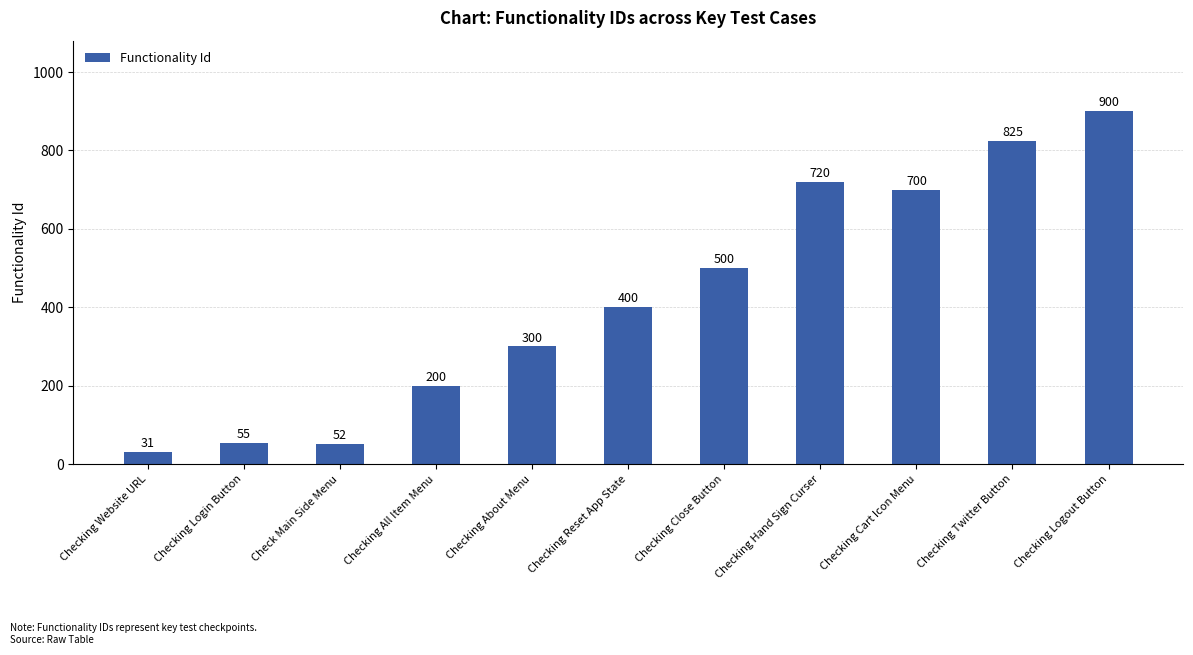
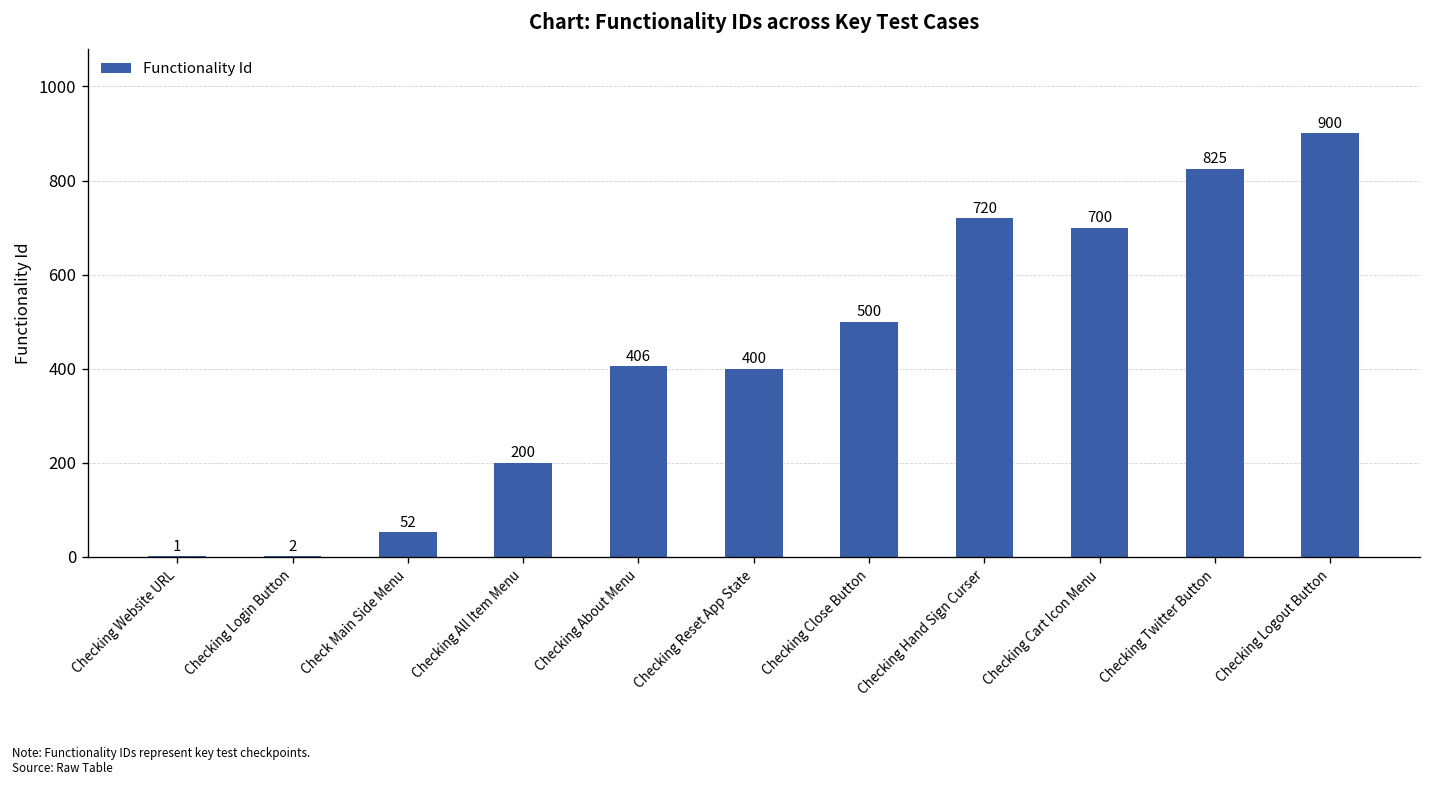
Checking Website URL: 31 -> 1
Checking Login Button: 55 -> 2
Checking About Menu: 300 -> 406
